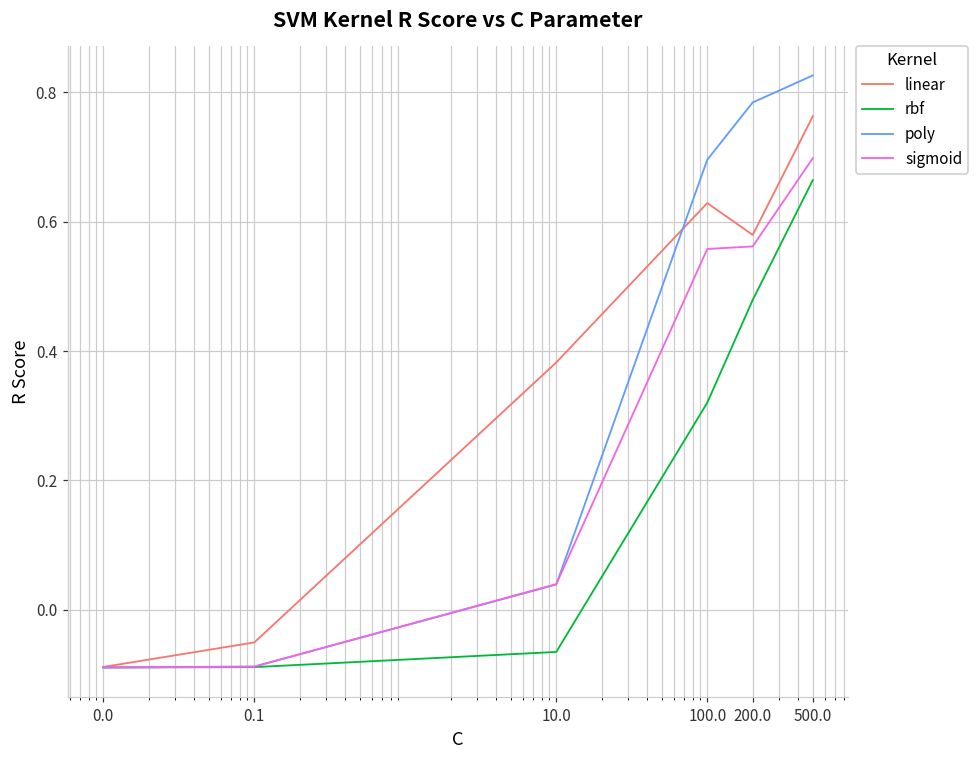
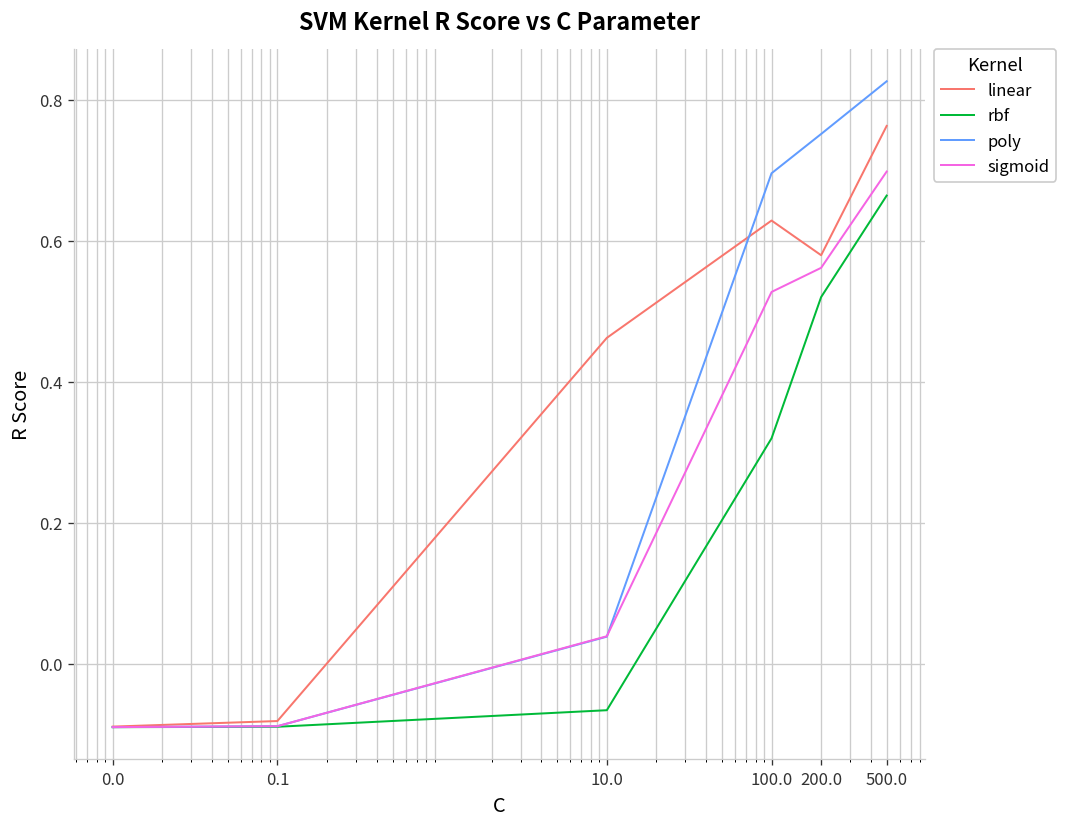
linear, 0.1: -0.05 -> -0.08
linear, 10.0: 0.38 -> 0.46
sigmoid, 100.0: 0.56 -> 0.53
rbf, 200.0: 0.48 -> 0.52
poly, 200.0: 0.78 -> 0.75
